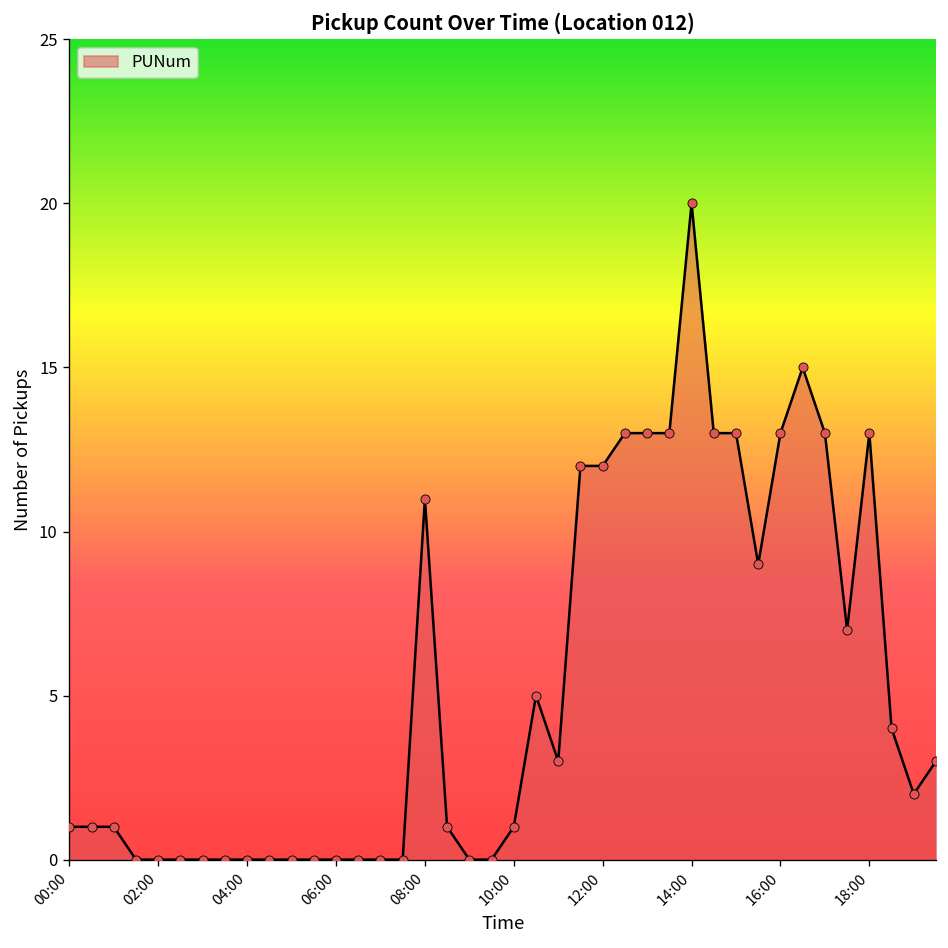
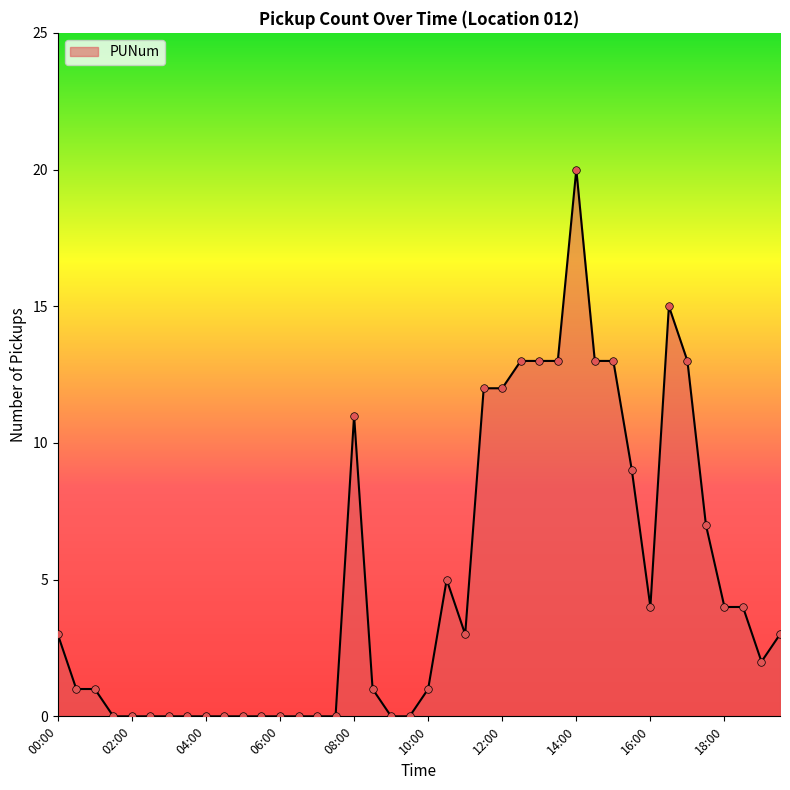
00:00: 1 -> 3
16:00: 13 -> 4
18:00: 13 -> 4
